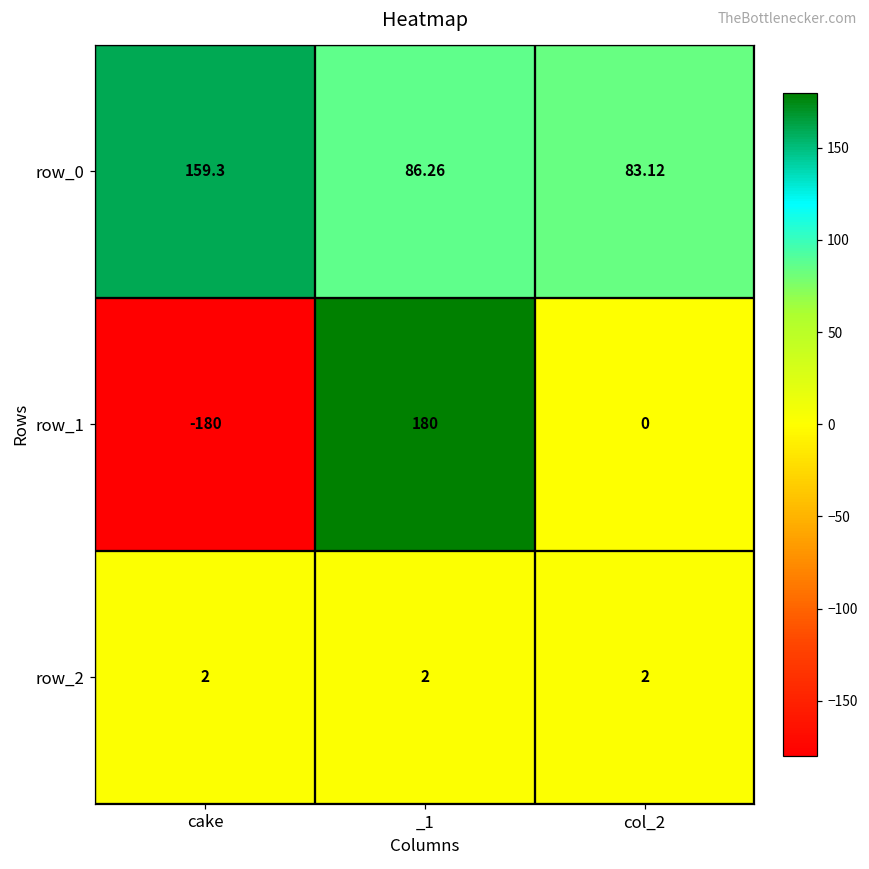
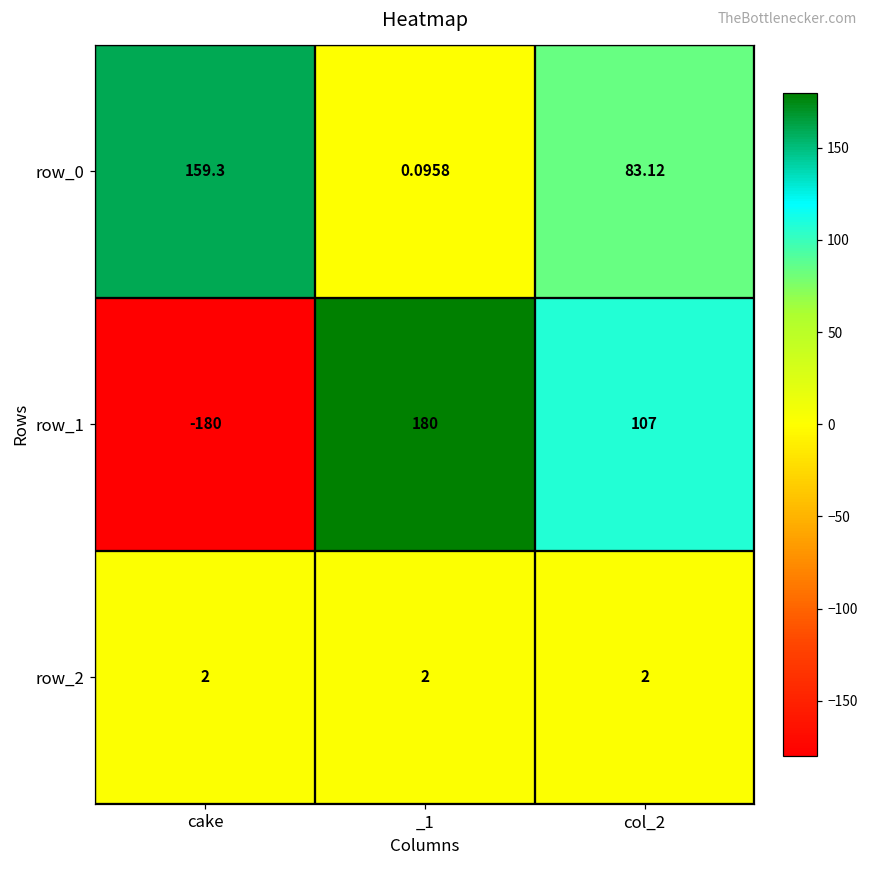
row_0, _1: 86.26 -> 0.0958
row_1, col_2: 0 -> 107
